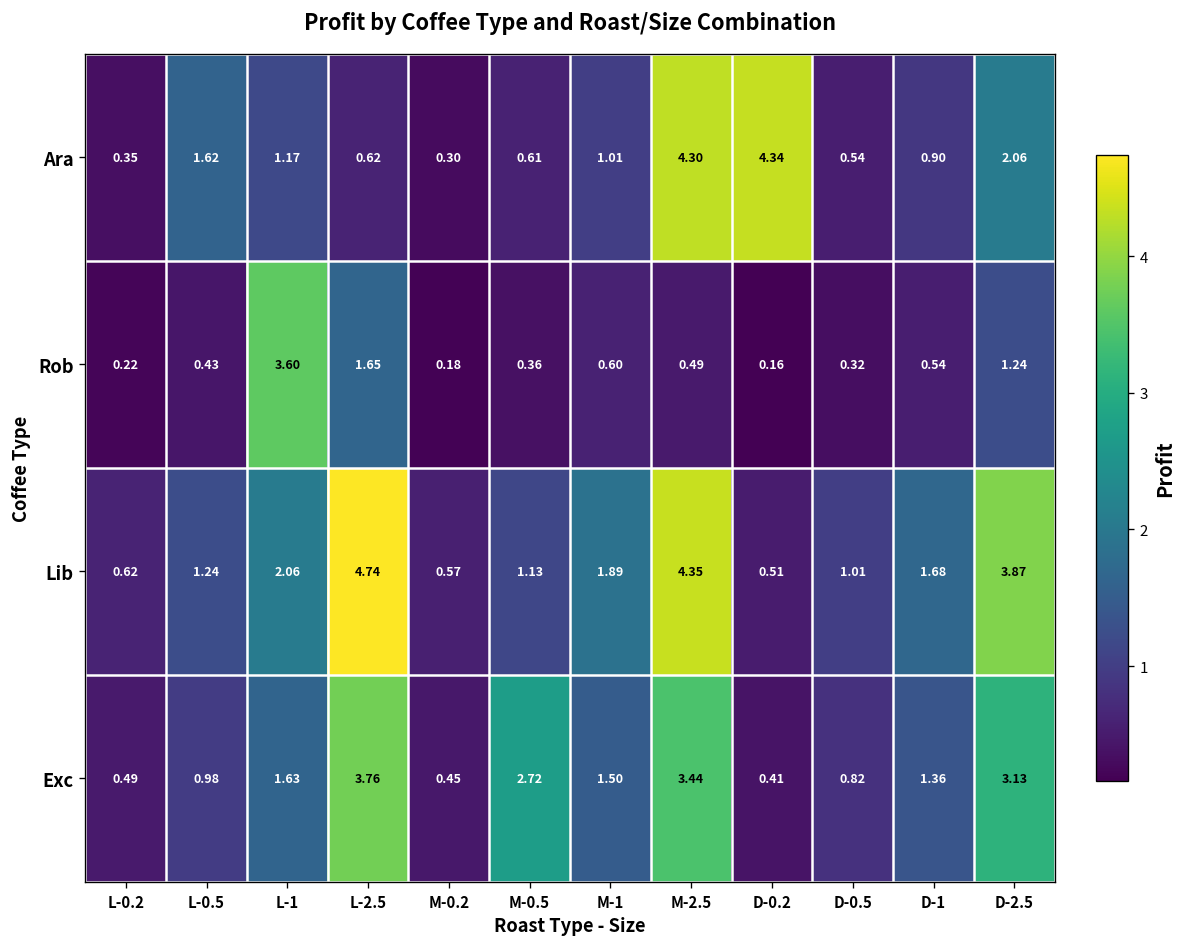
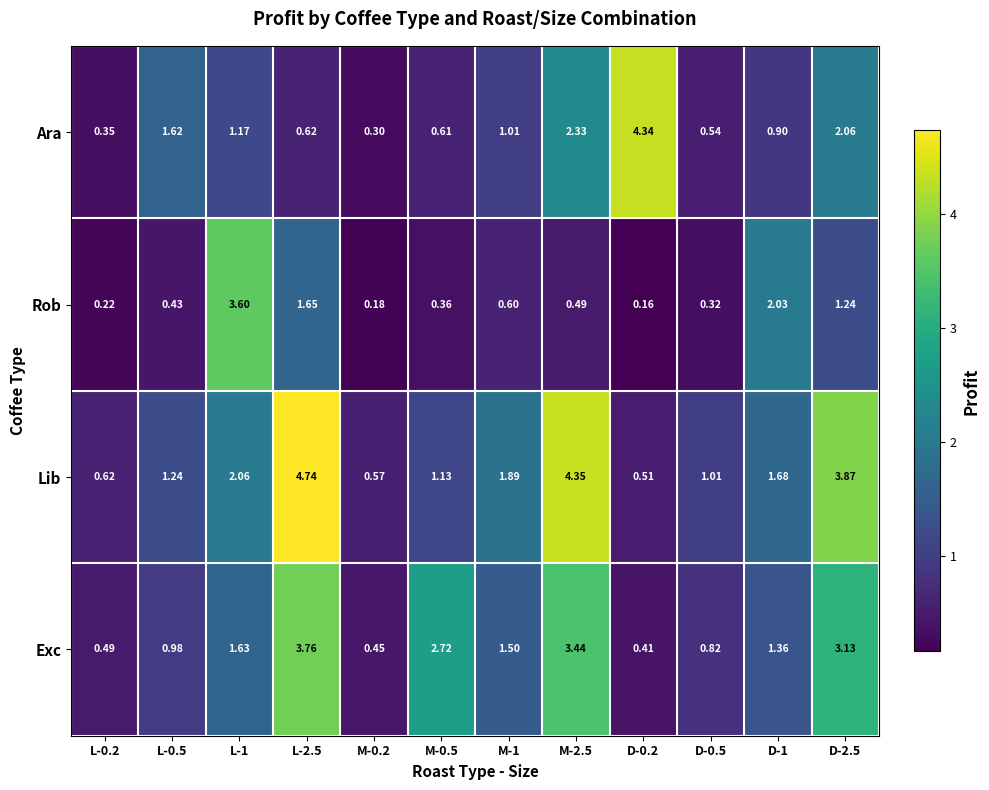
Ara, M-2.5: 4.30 -> 2.33
Rob, D-1: 0.54 -> 2.03
